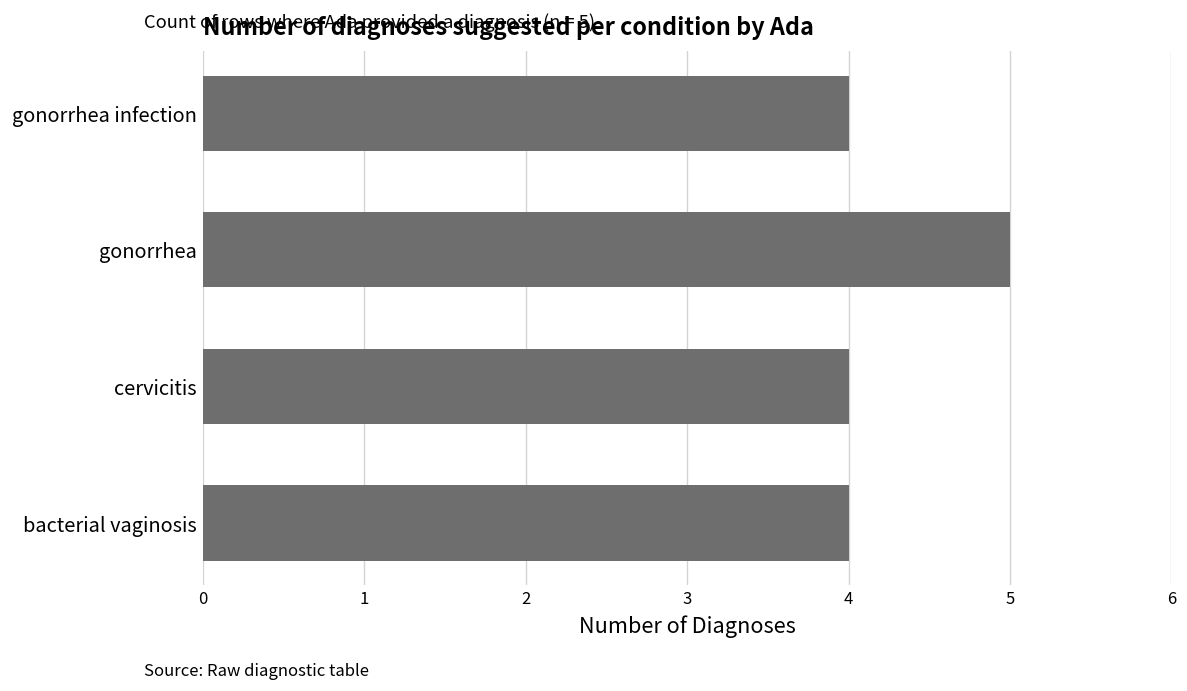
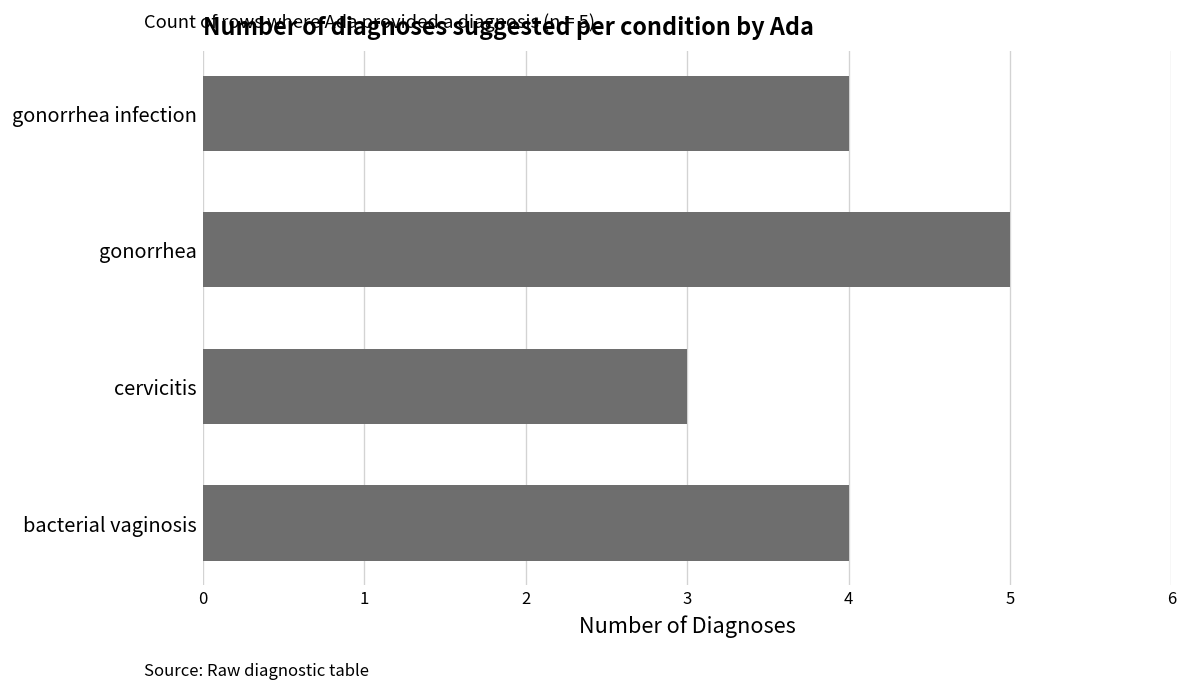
cervicitis: 4 -> 3
